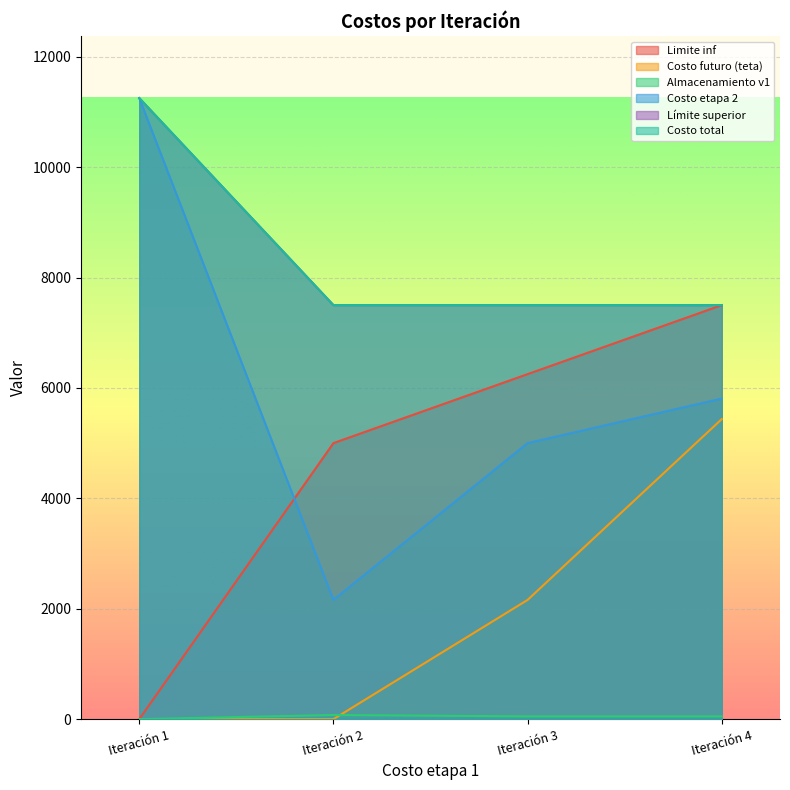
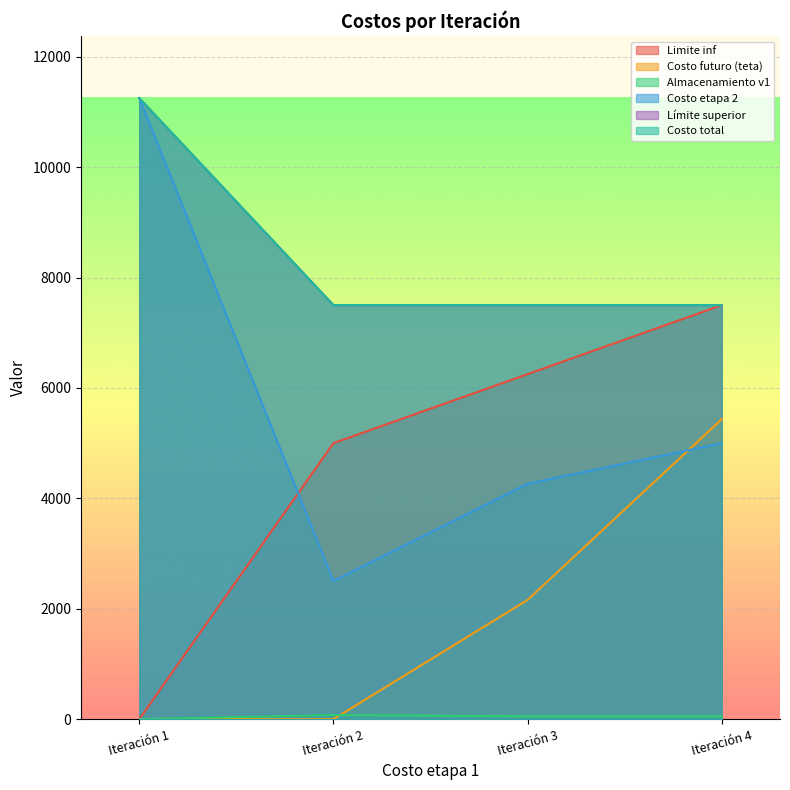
Costo etapa 2, Iteración 2: 2200 -> 2500
Costo etapa 2, Iteración 3: 5000 -> 4300
Costo etapa 2, Iteración 4: 5800 -> 5000
